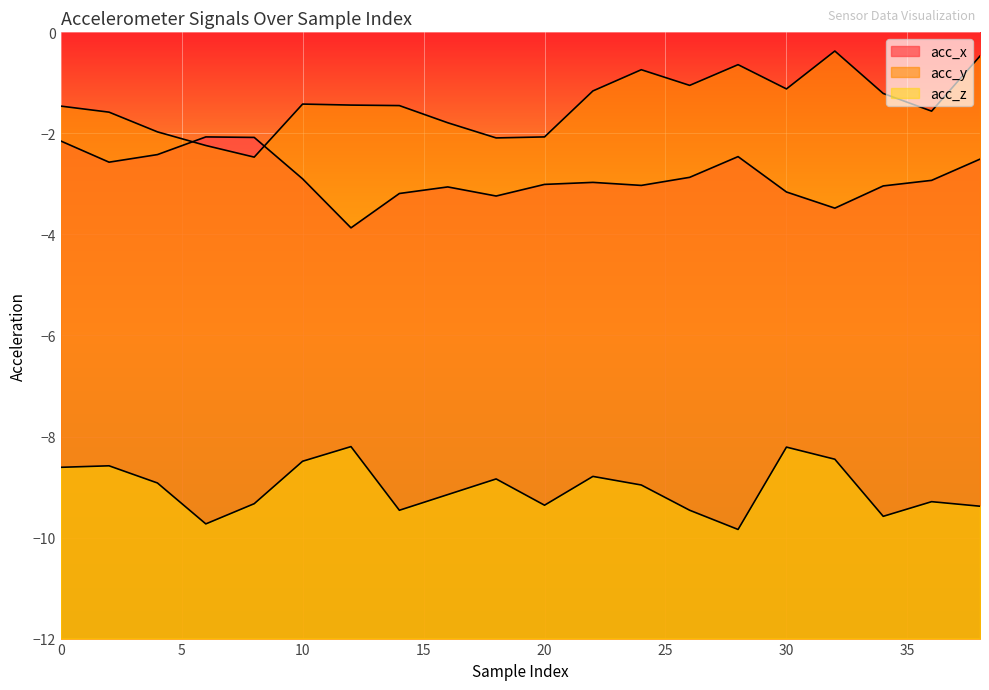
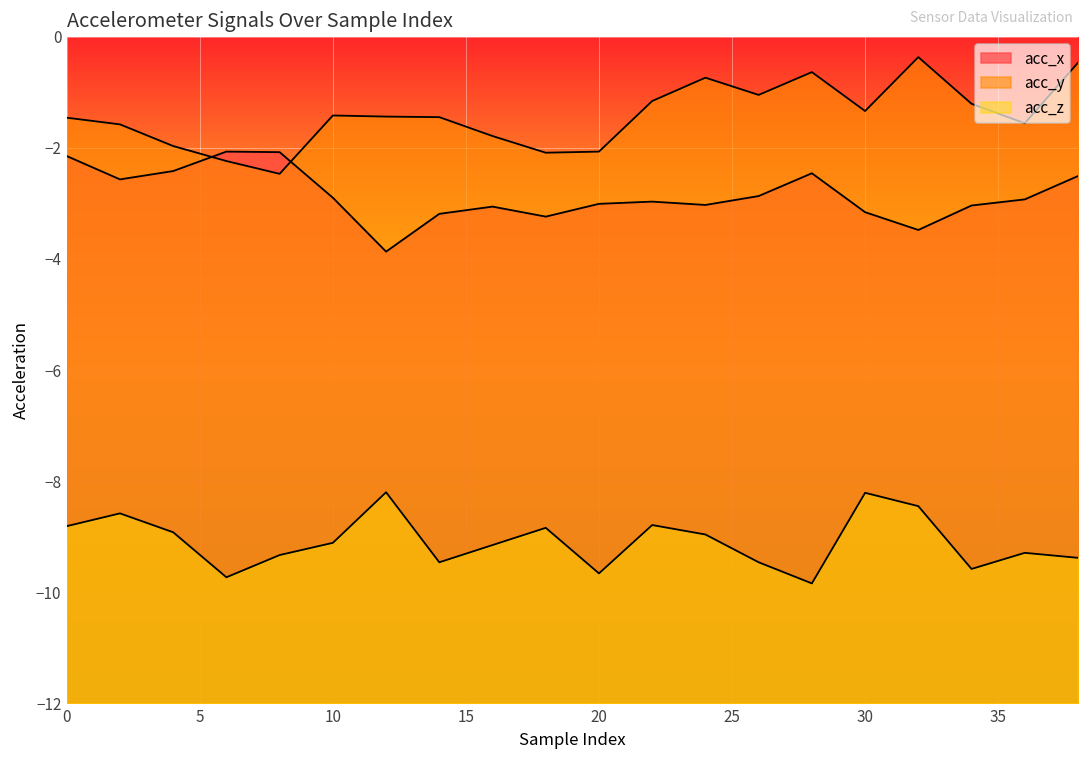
acc_z, 0: -8.6 -> -8.8
acc_z, 10: -8.5 -> -9.1
acc_z, 20: -9.4 -> -9.7
acc_y, 30: -1.1 -> -1.3
